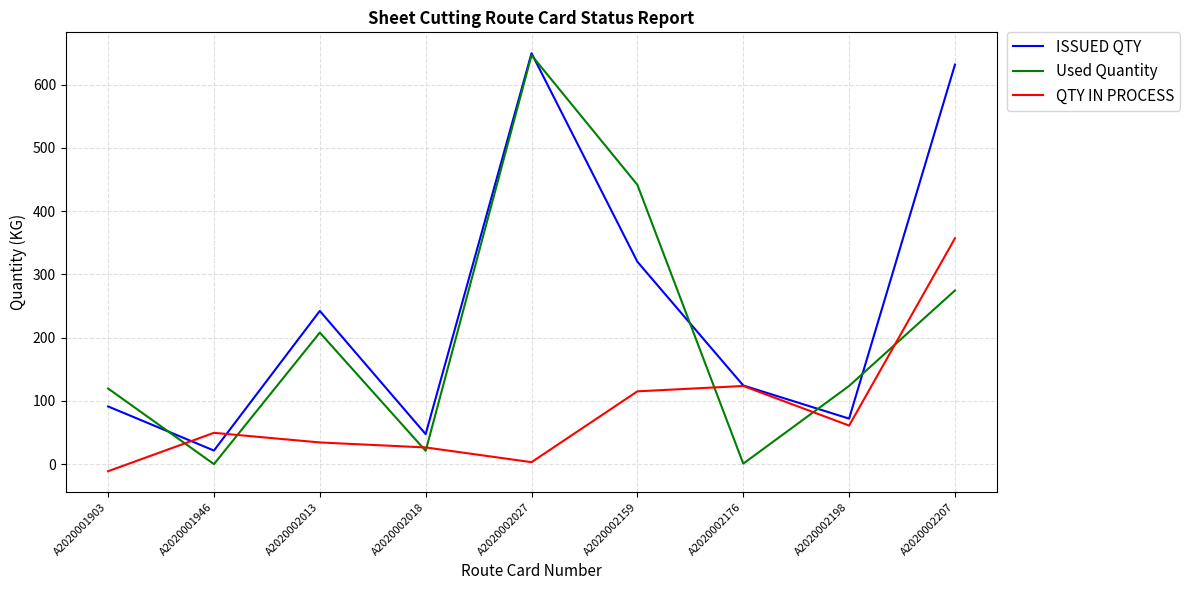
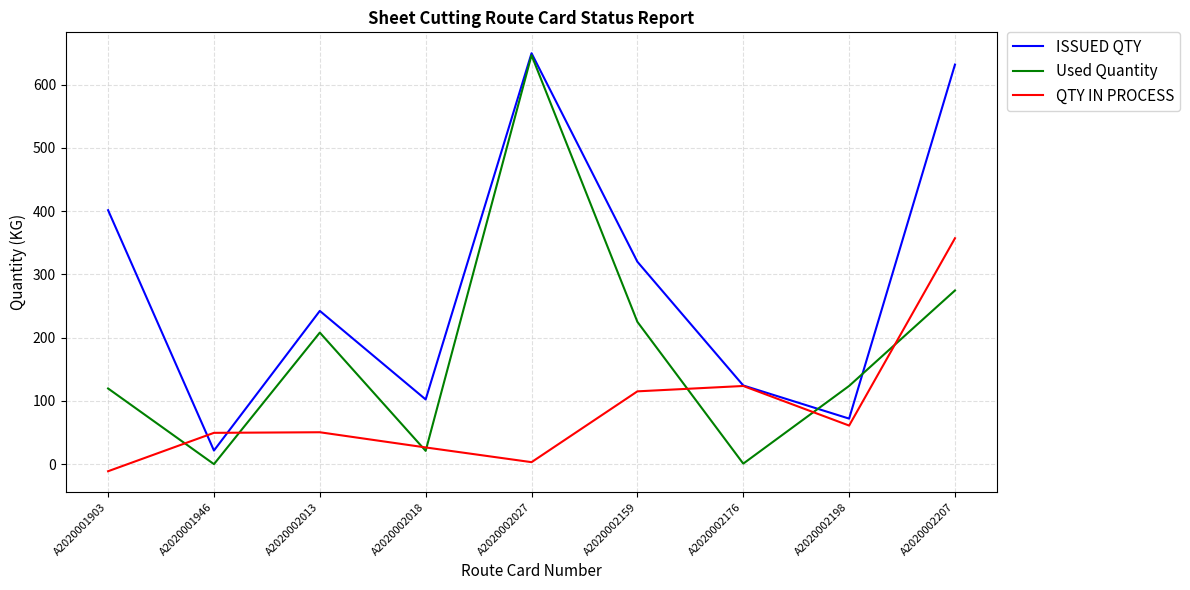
ISSUED QTY, A2020001903: 90 -> 400
QTY IN PROCESS, A2020002013: 30 -> 50
ISSUED QTY, A2020002018: 50 -> 100
Used Quantity, A2020002159: 440 -> 230
